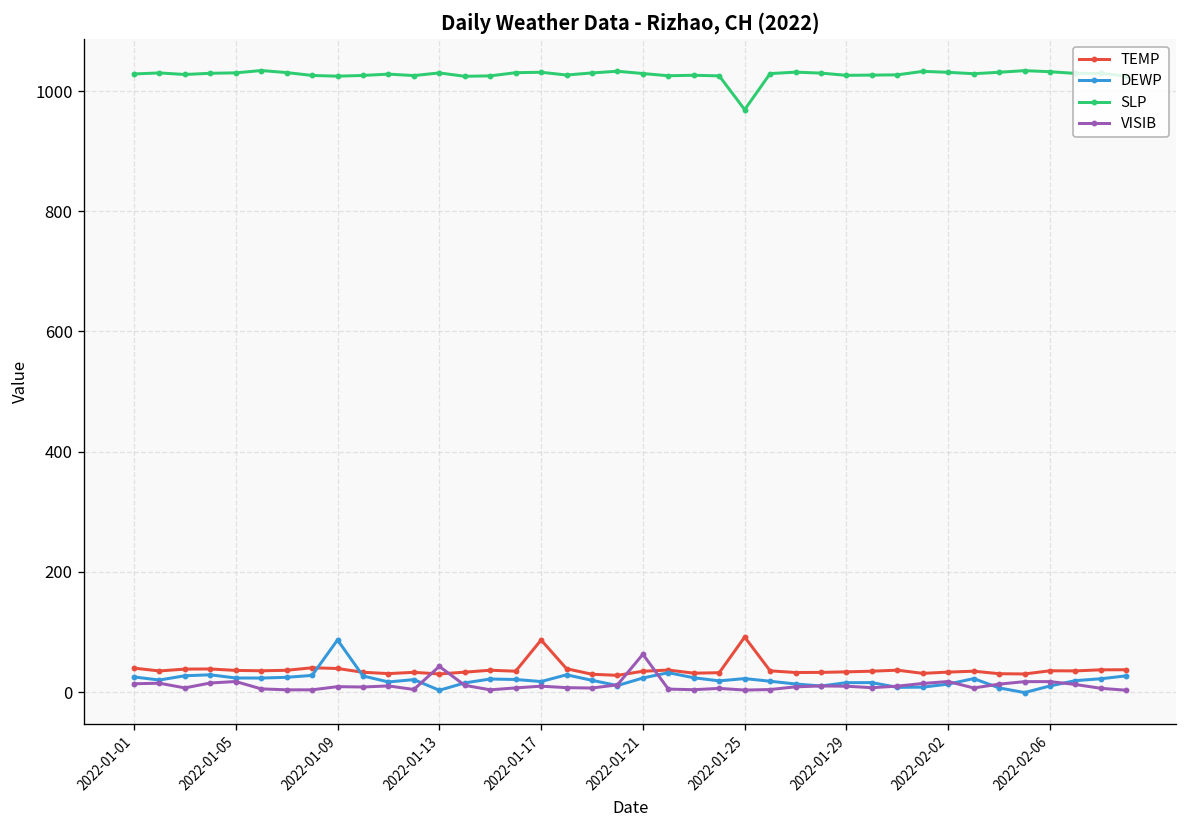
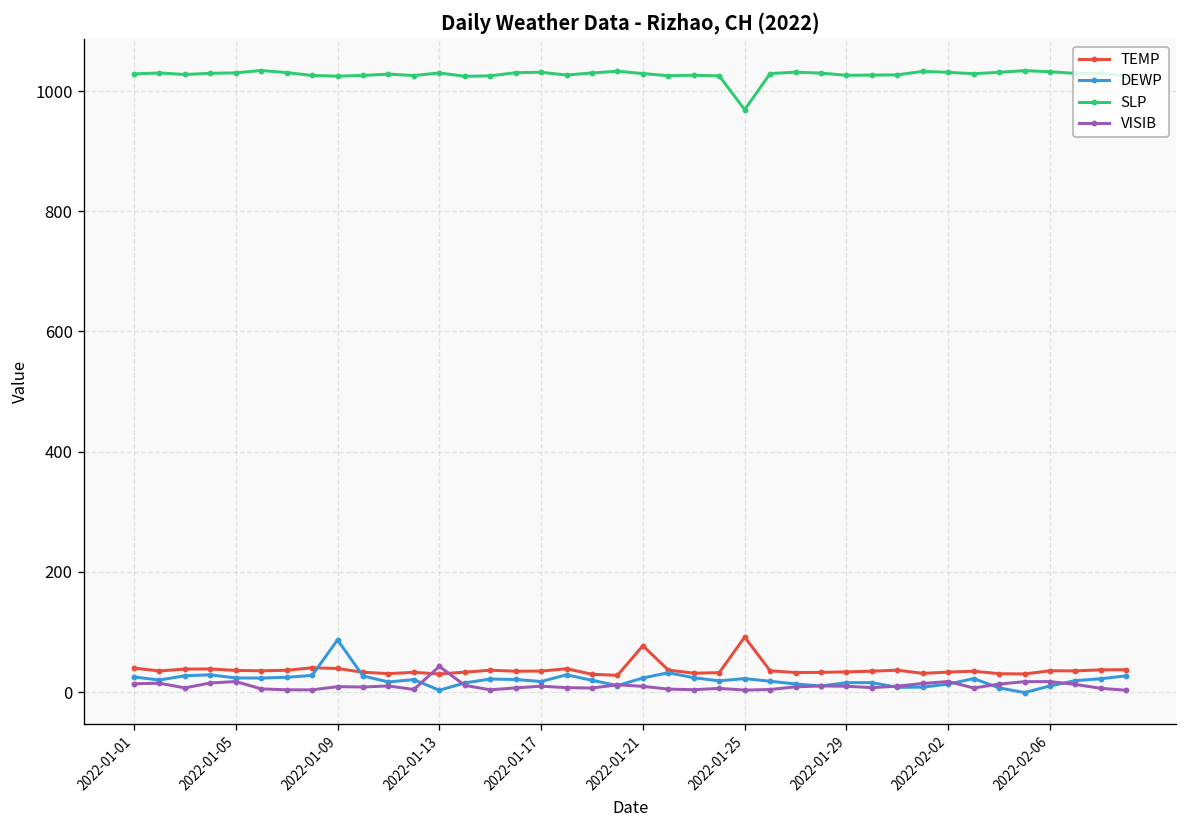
TEMP, 2022-01-17: 90 -> 40
TEMP, 2022-01-21: 30 -> 80
VISIB, 2022-01-21: 60 -> 10
